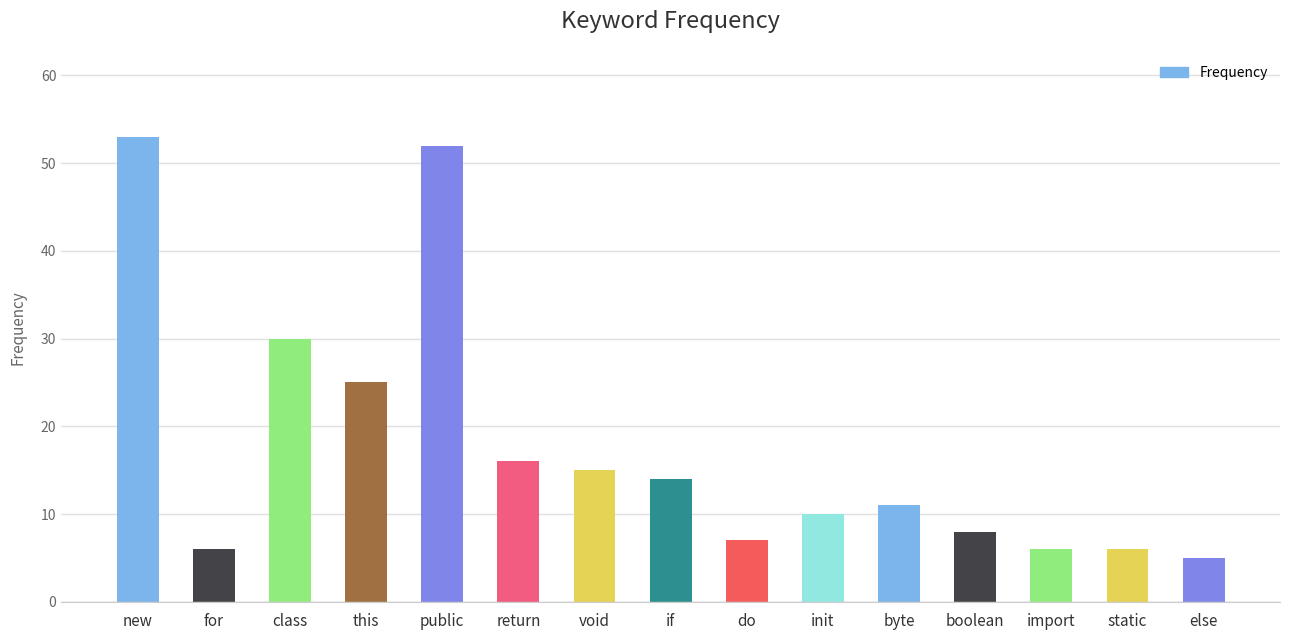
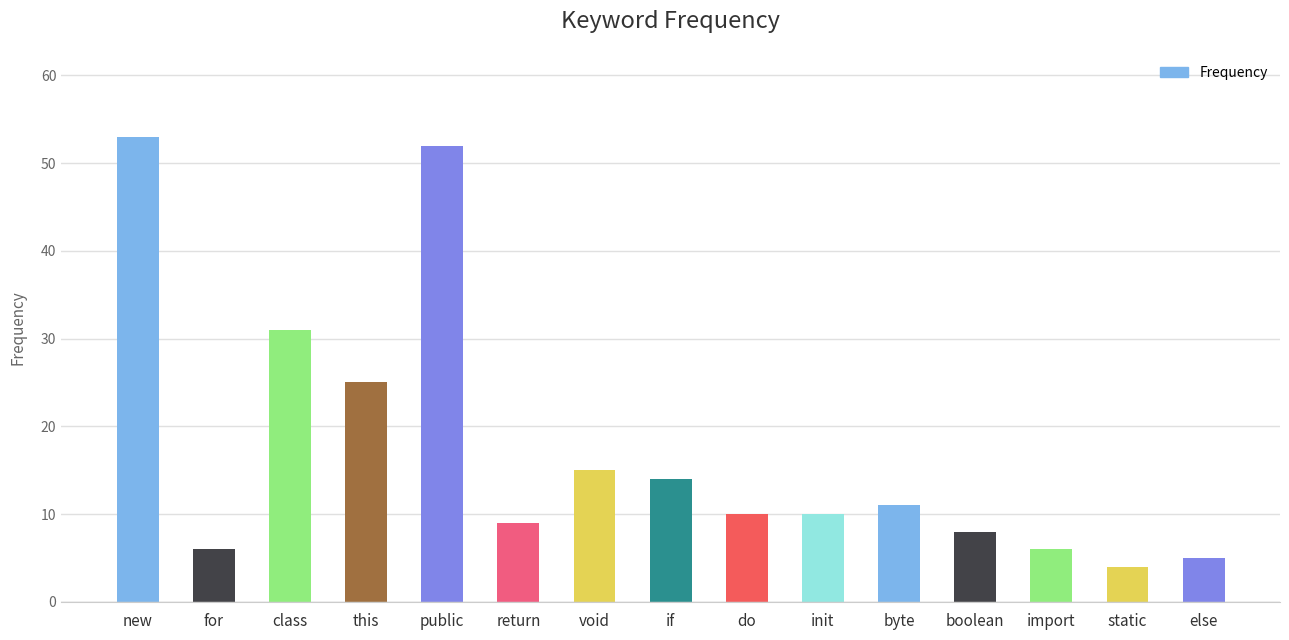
class: 30 -> 31
return: 16 -> 9
do: 7 -> 10
static: 6 -> 4
